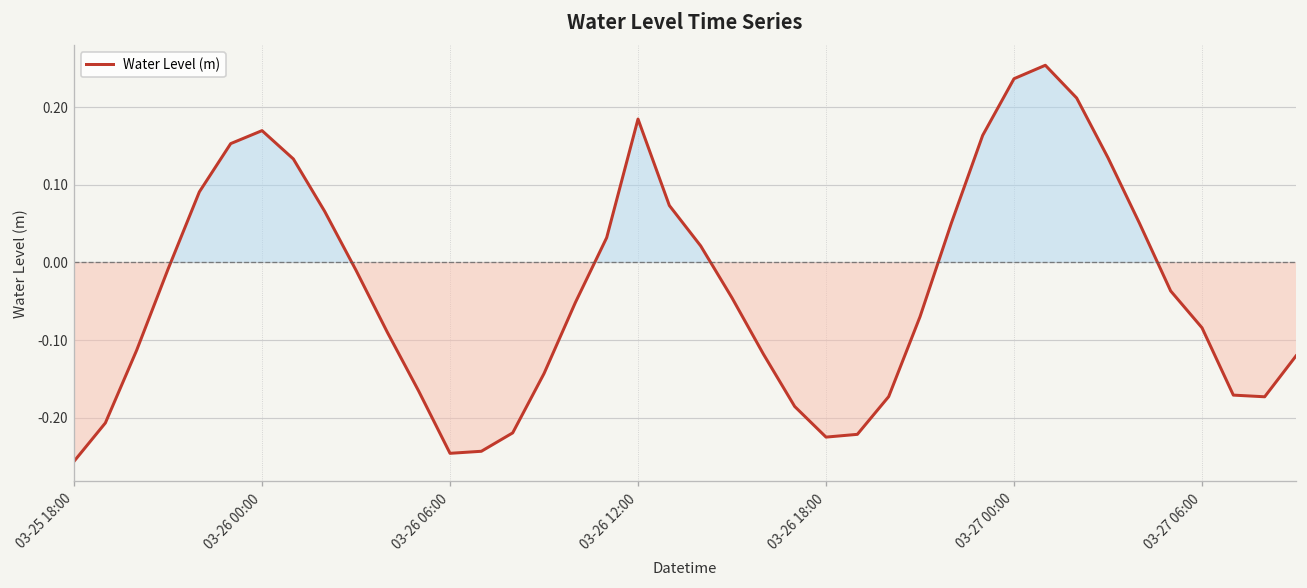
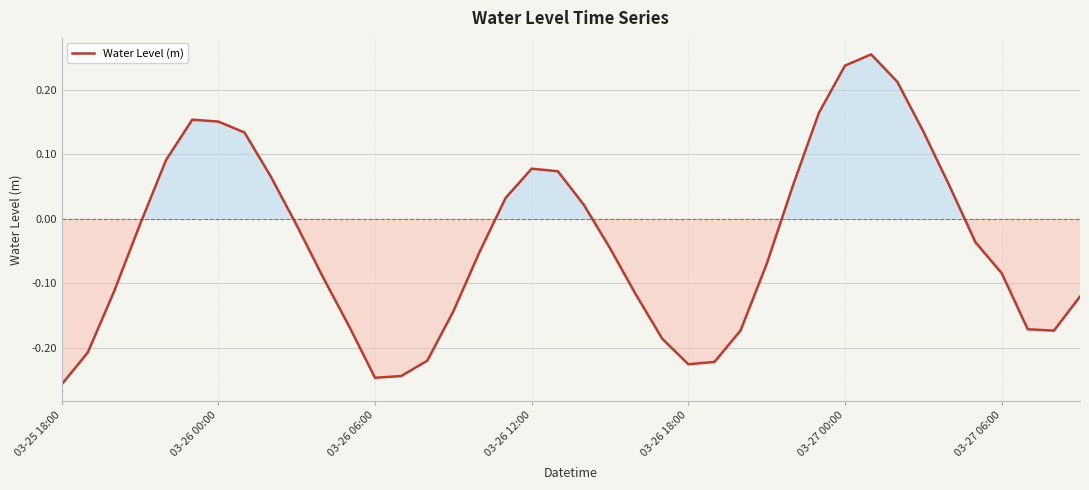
03-26 00:00: 0.17 -> 0.15
03-26 12:00: 0.18 -> 0.08
